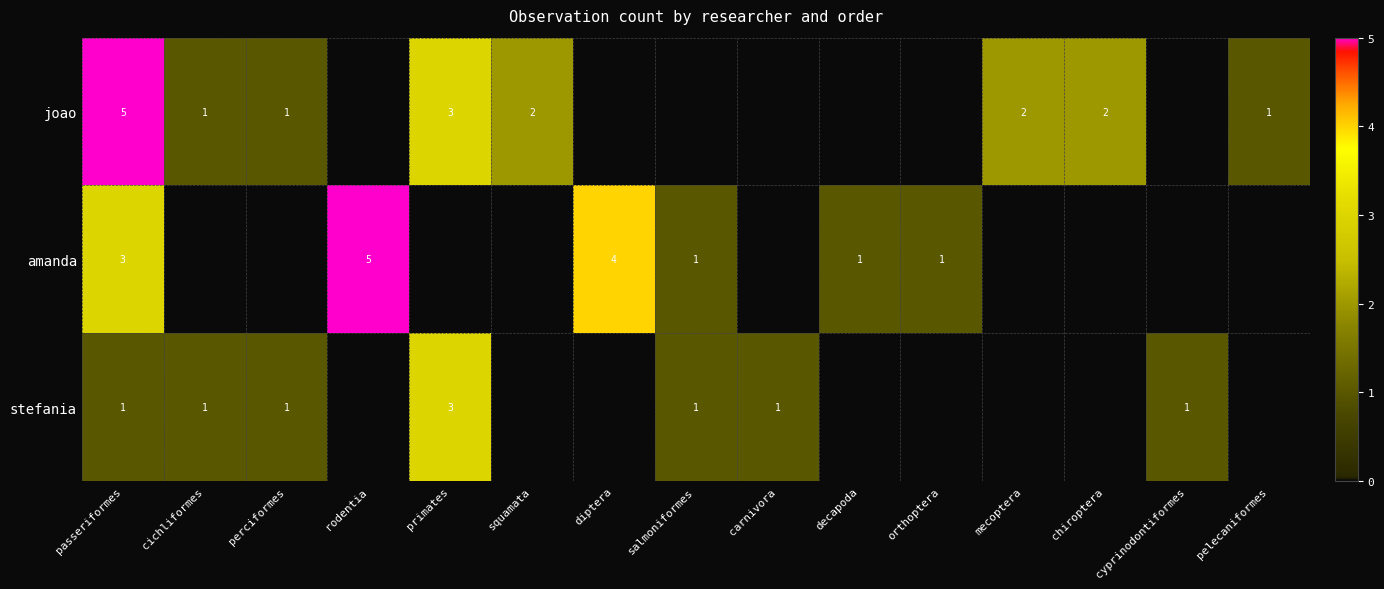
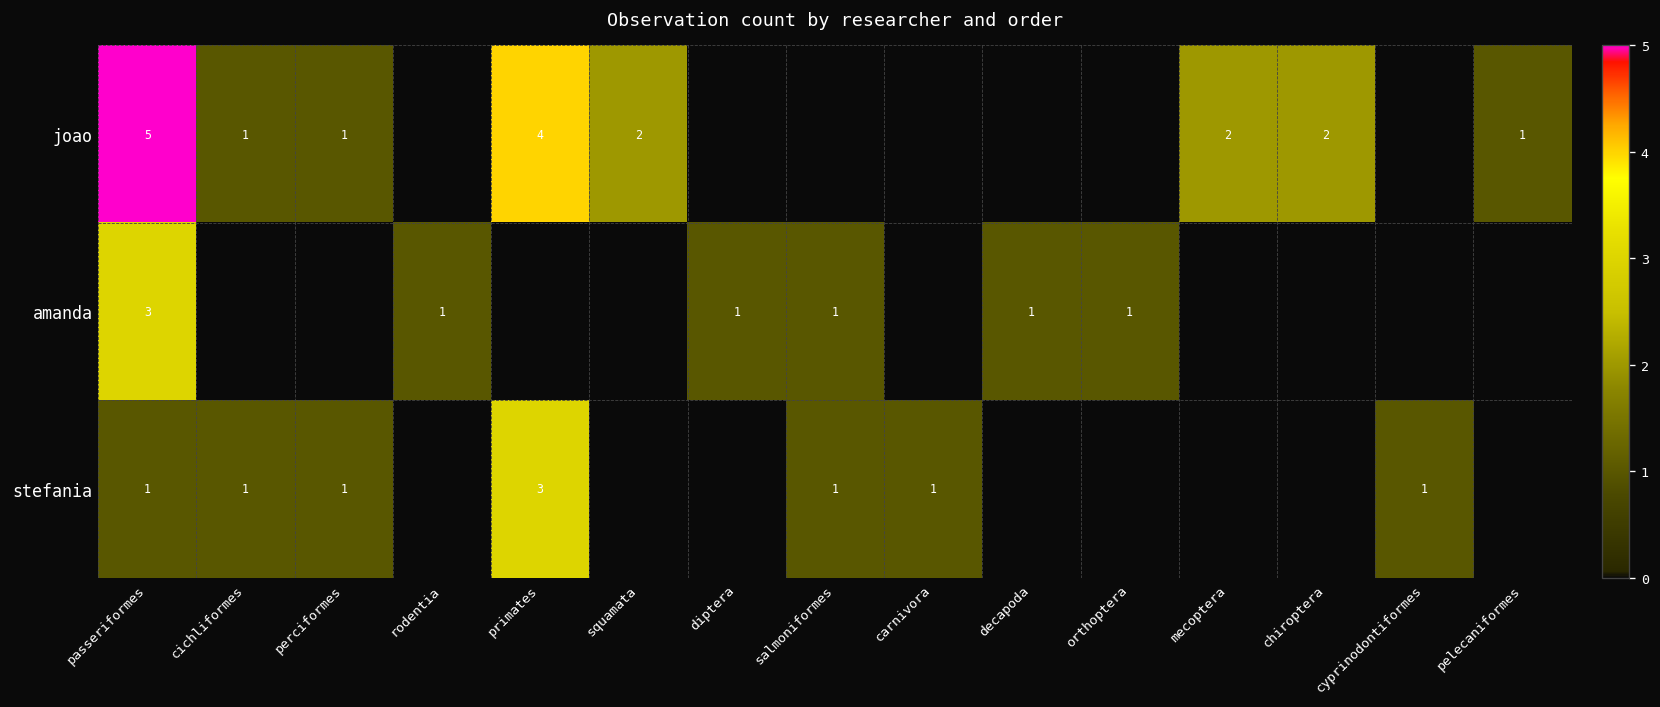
joao, primates: 3 -> 4
amanda, rodentia: 5 -> 1
amanda, diptera: 4 -> 1
